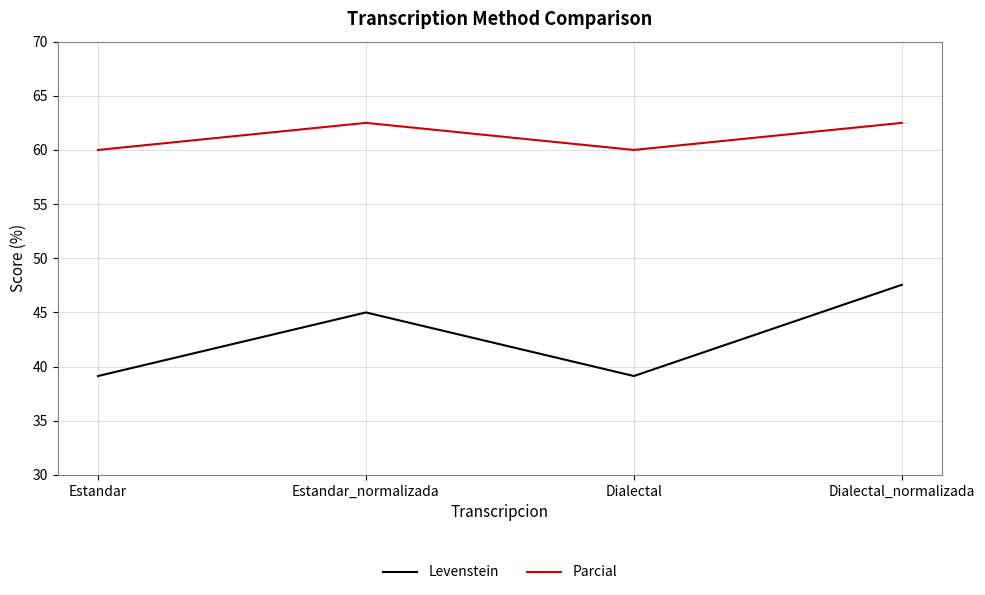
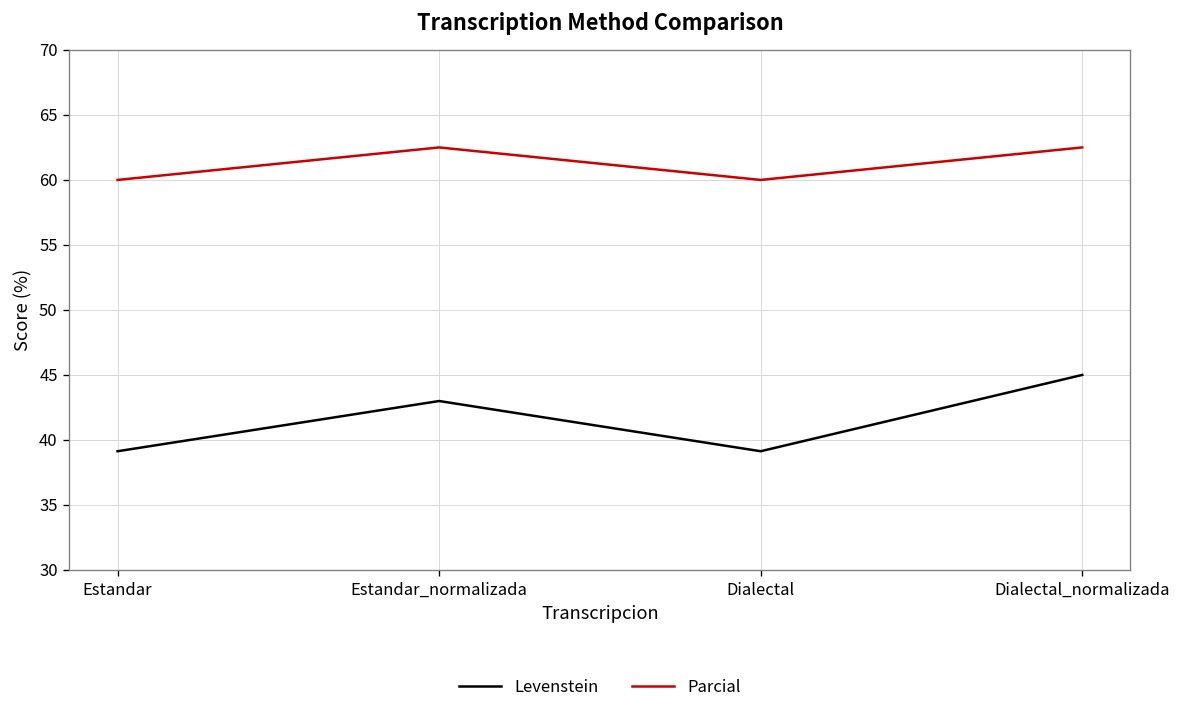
Levenstein, Estandar_normalizada: 45.0 -> 43.0
Levenstein, Dialectal_normalizada: 47.6 -> 45.0
